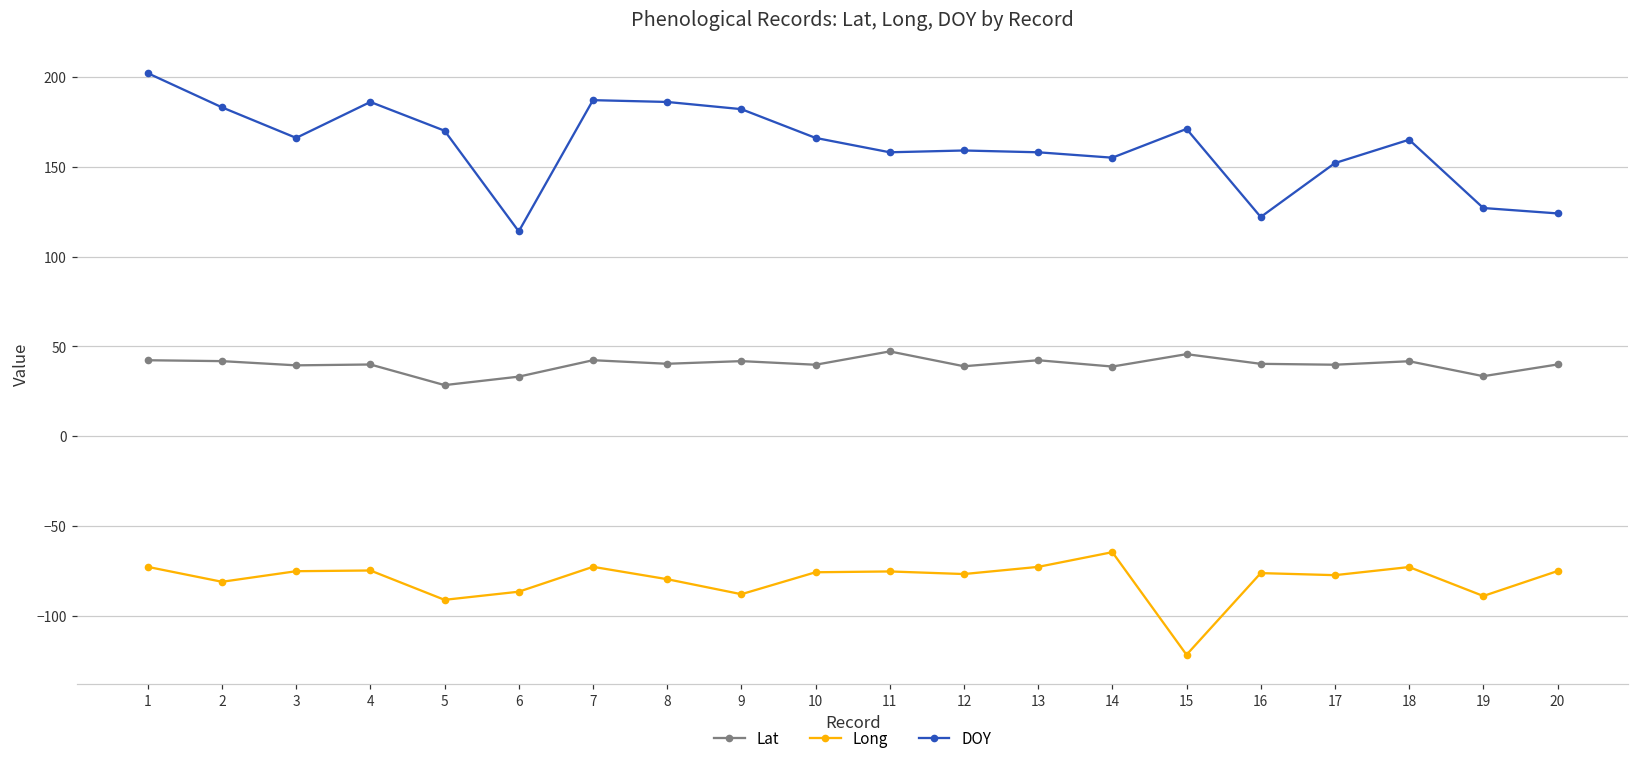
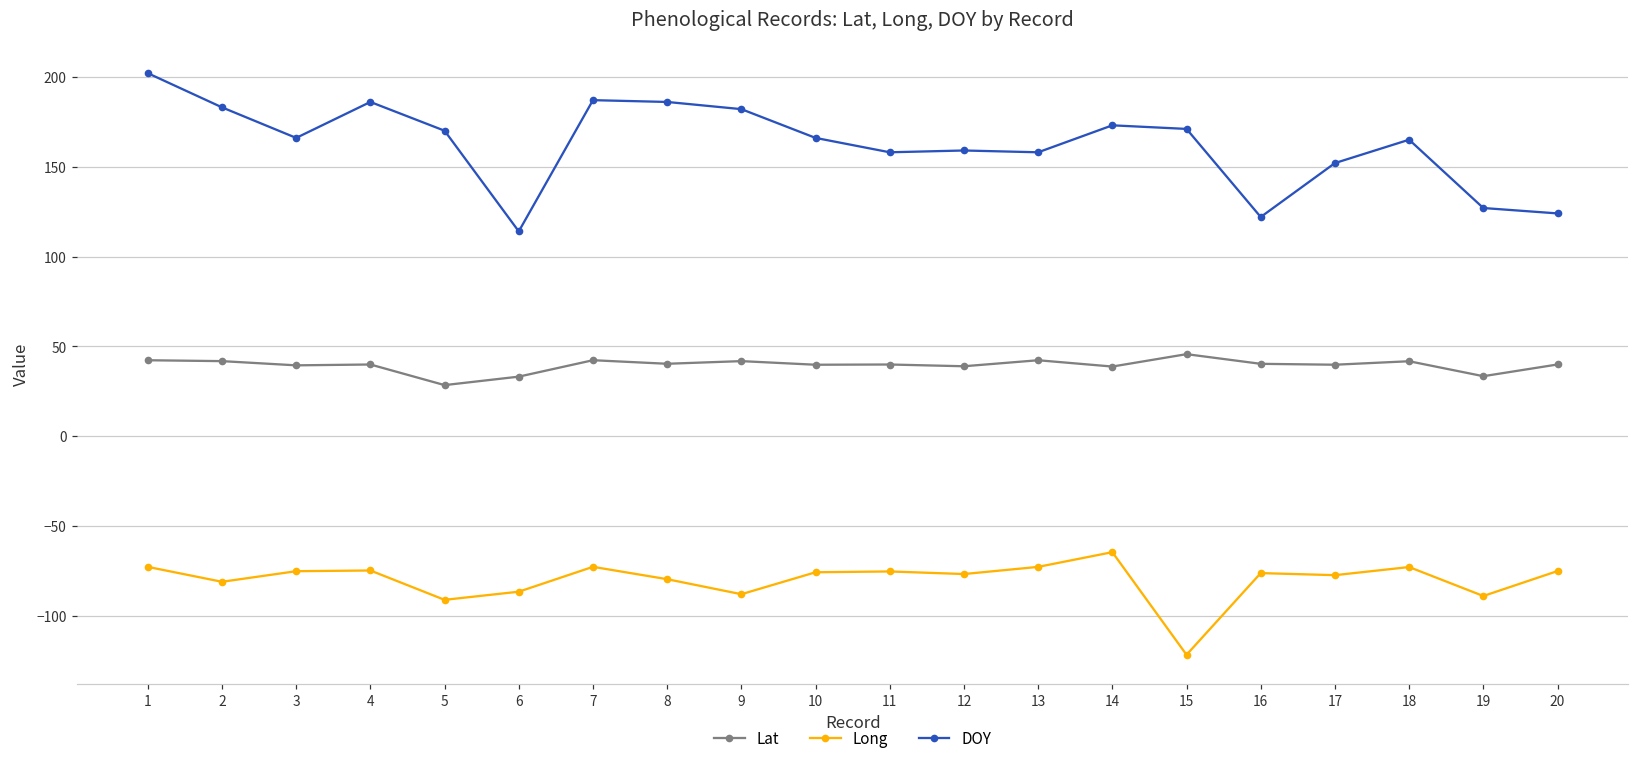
Lat, 11: 47 -> 40
DOY, 14: 155 -> 173
